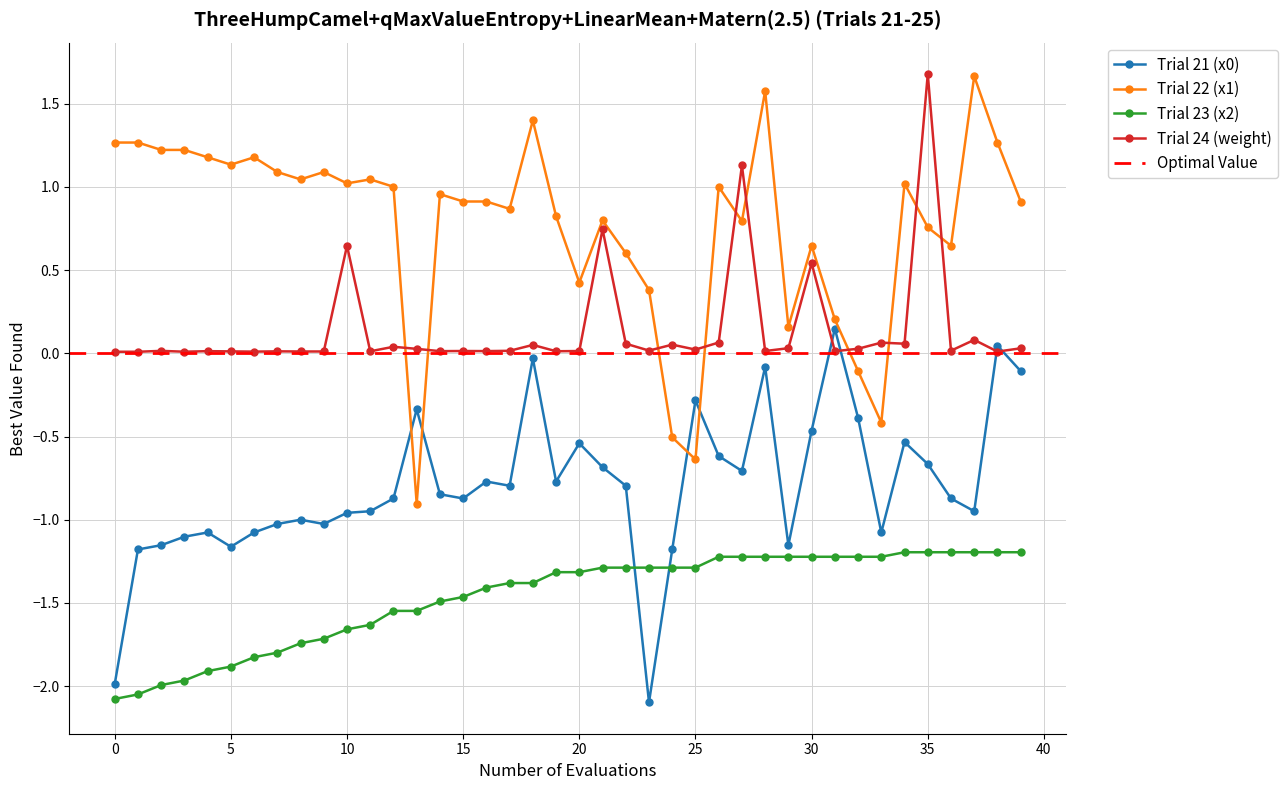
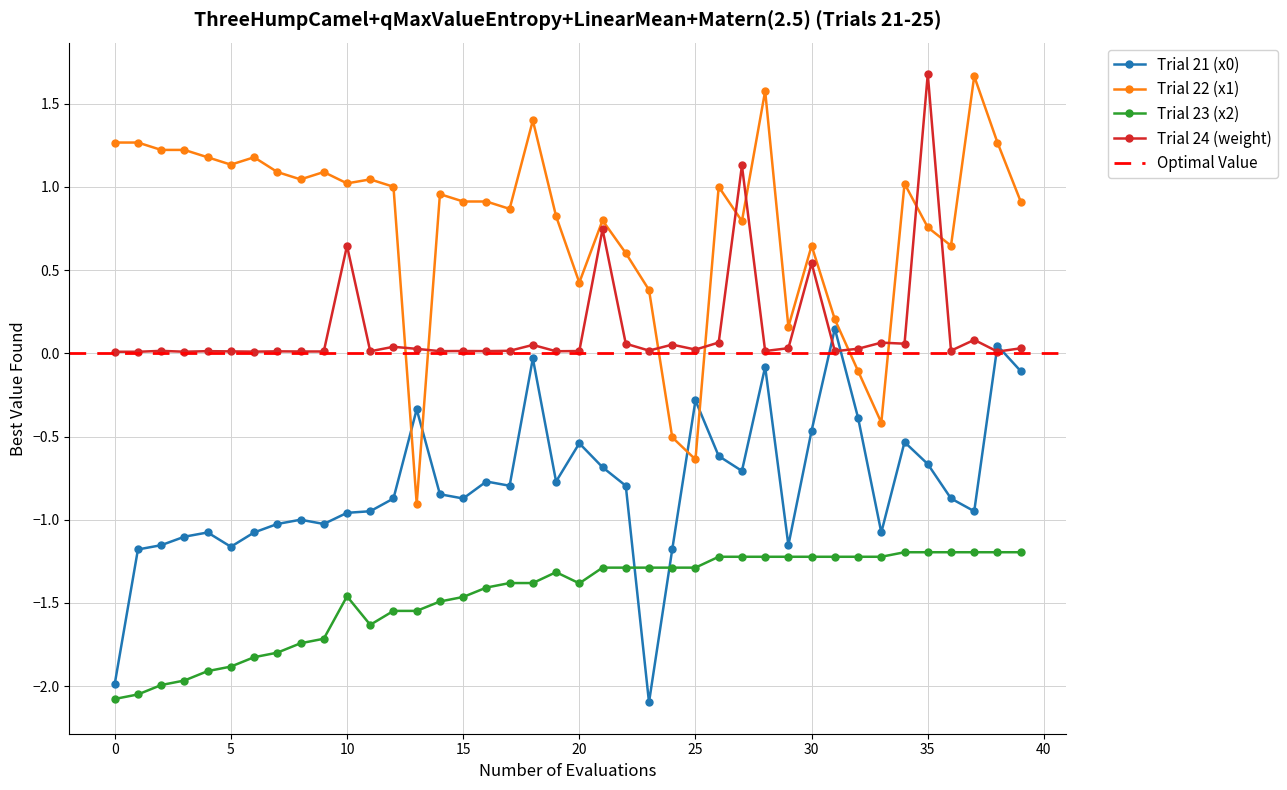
Trial 23 (x2), 10: -1.66 -> -1.46
Trial 23 (x2), 20: -1.31 -> -1.38
